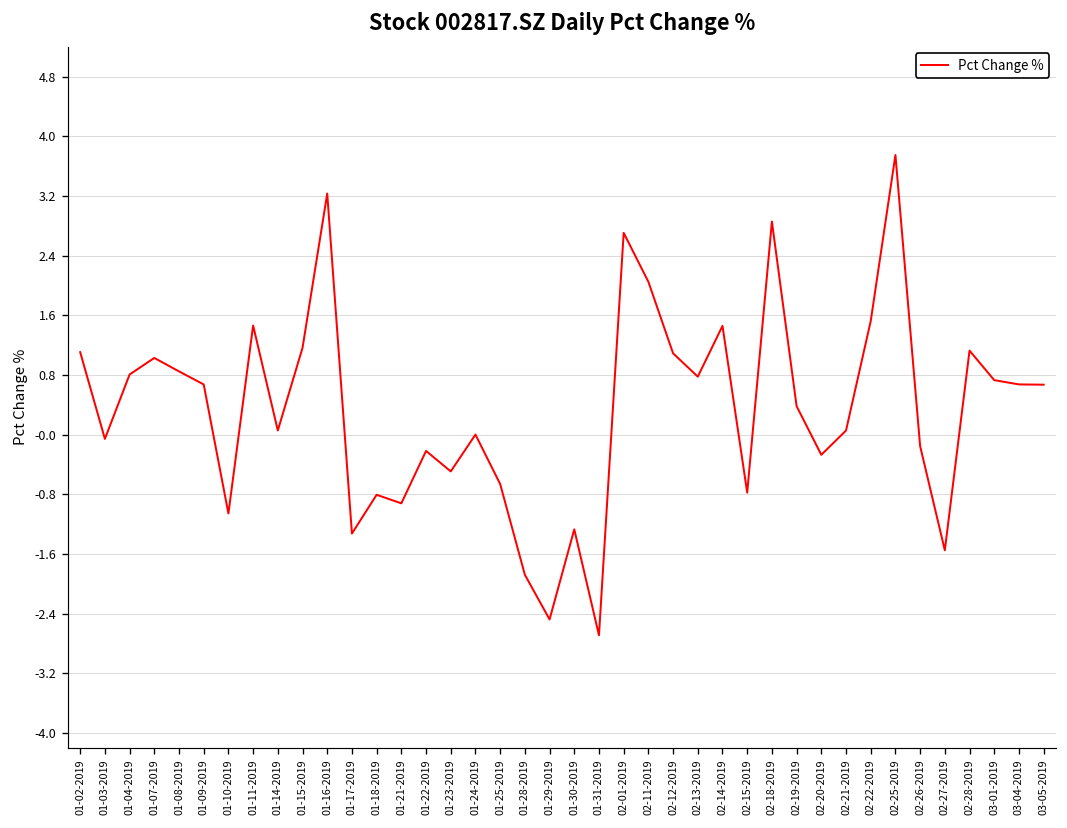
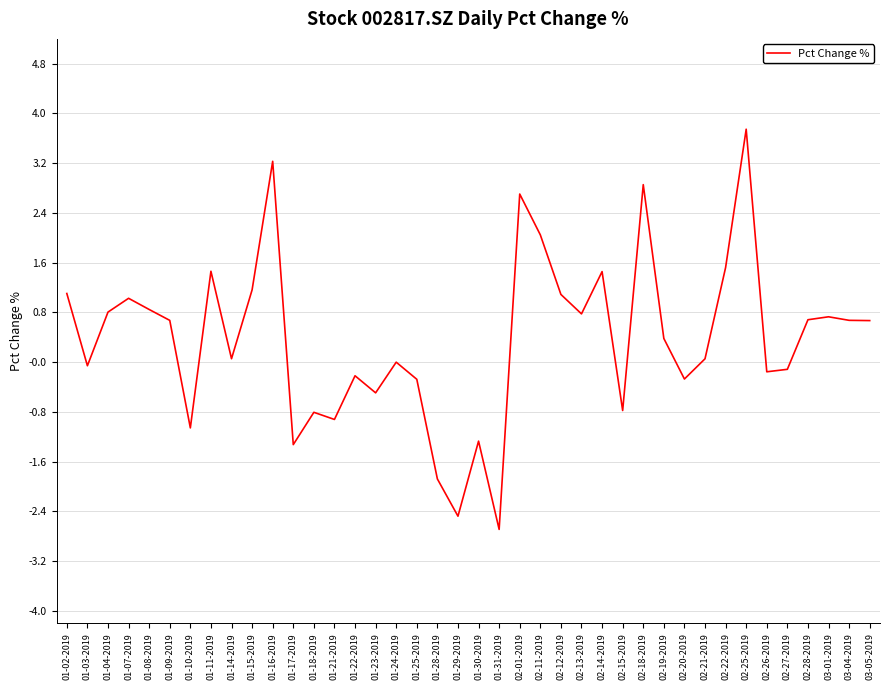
01-25-2019: -0.7 -> -0.3
02-27-2019: -1.6 -> -0.1
02-28-2019: 1.1 -> 0.7
